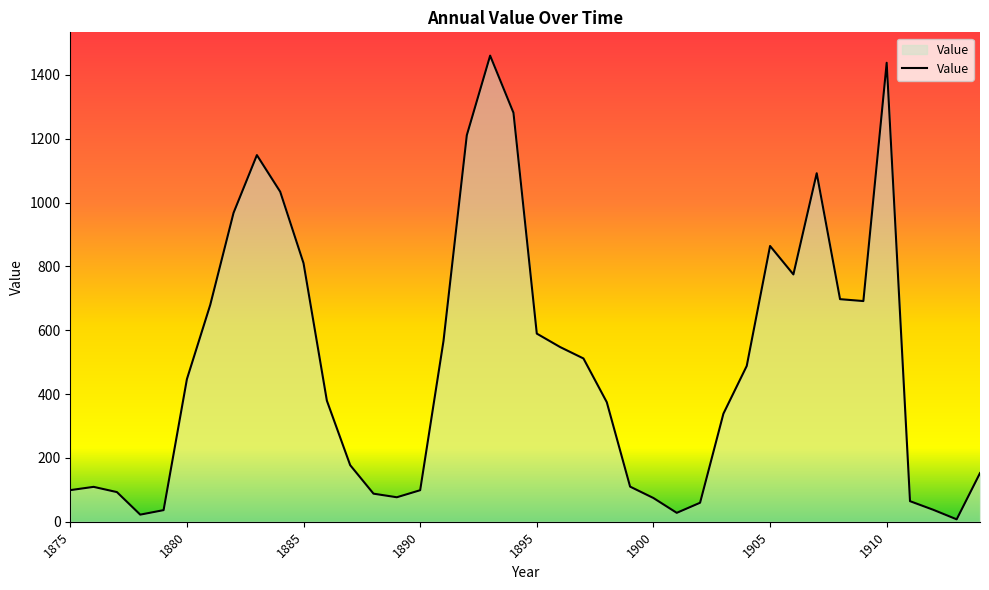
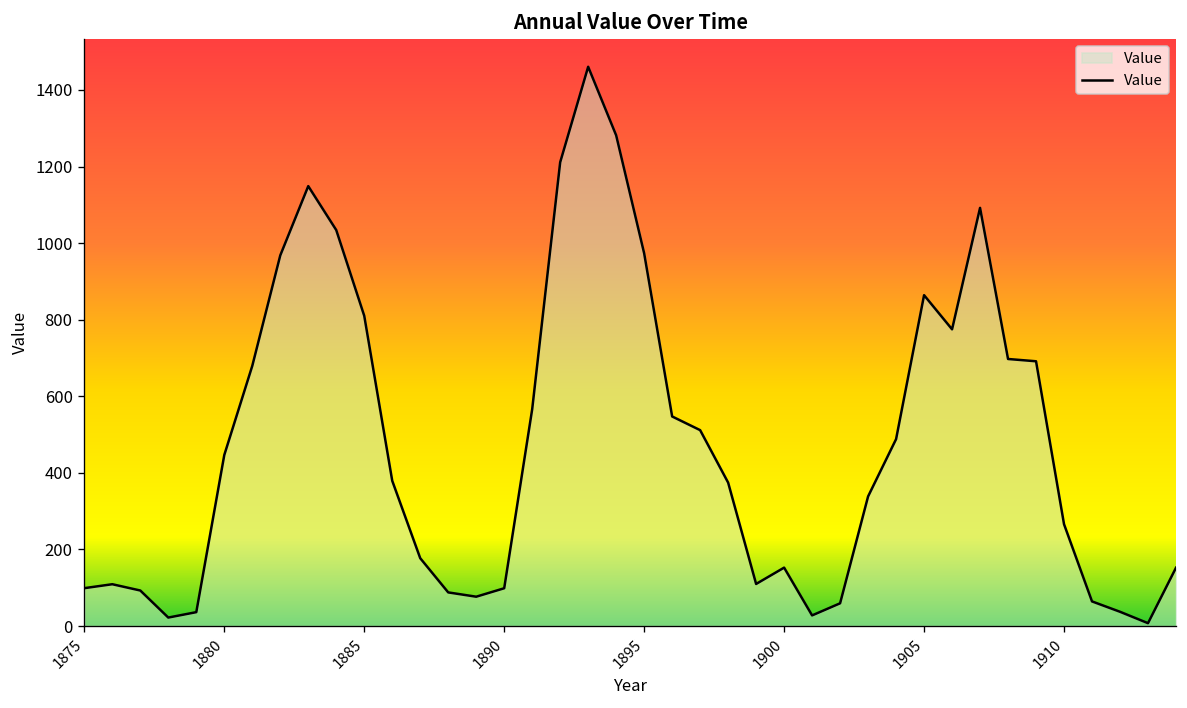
1895: 590 -> 970
1900: 70 -> 150
1910: 1440 -> 270
